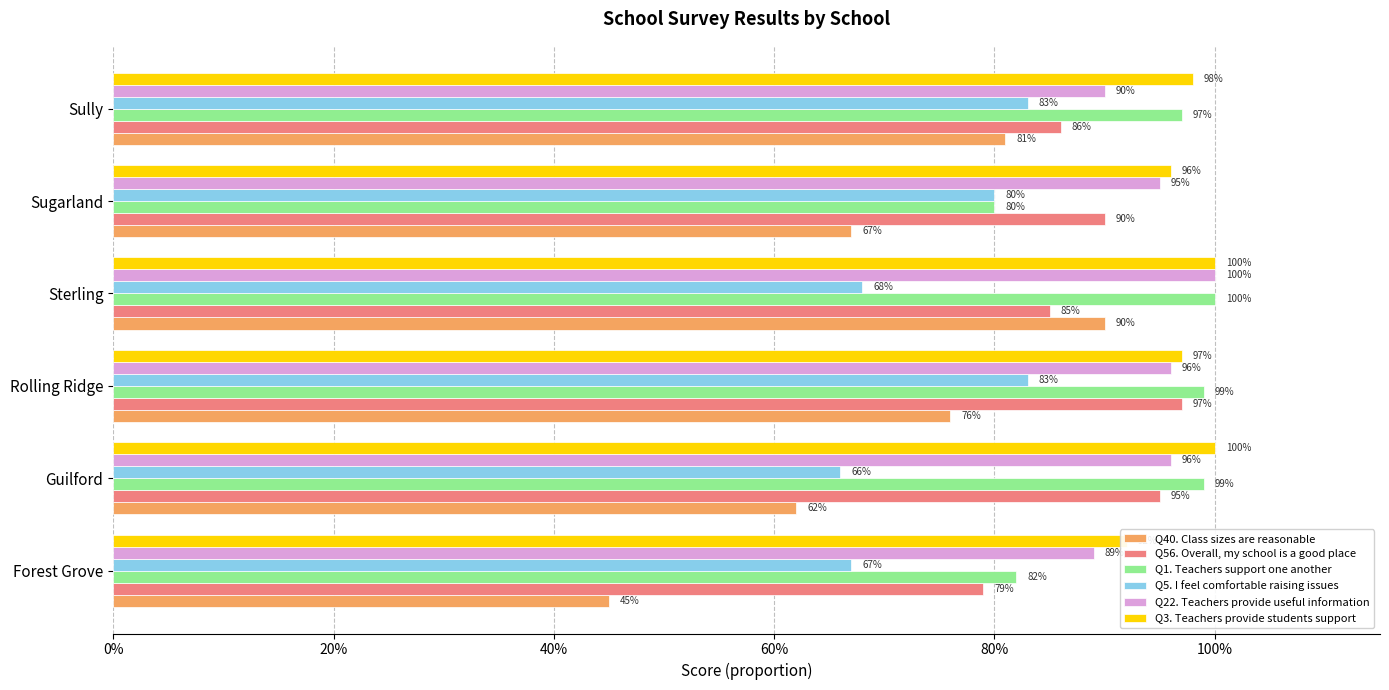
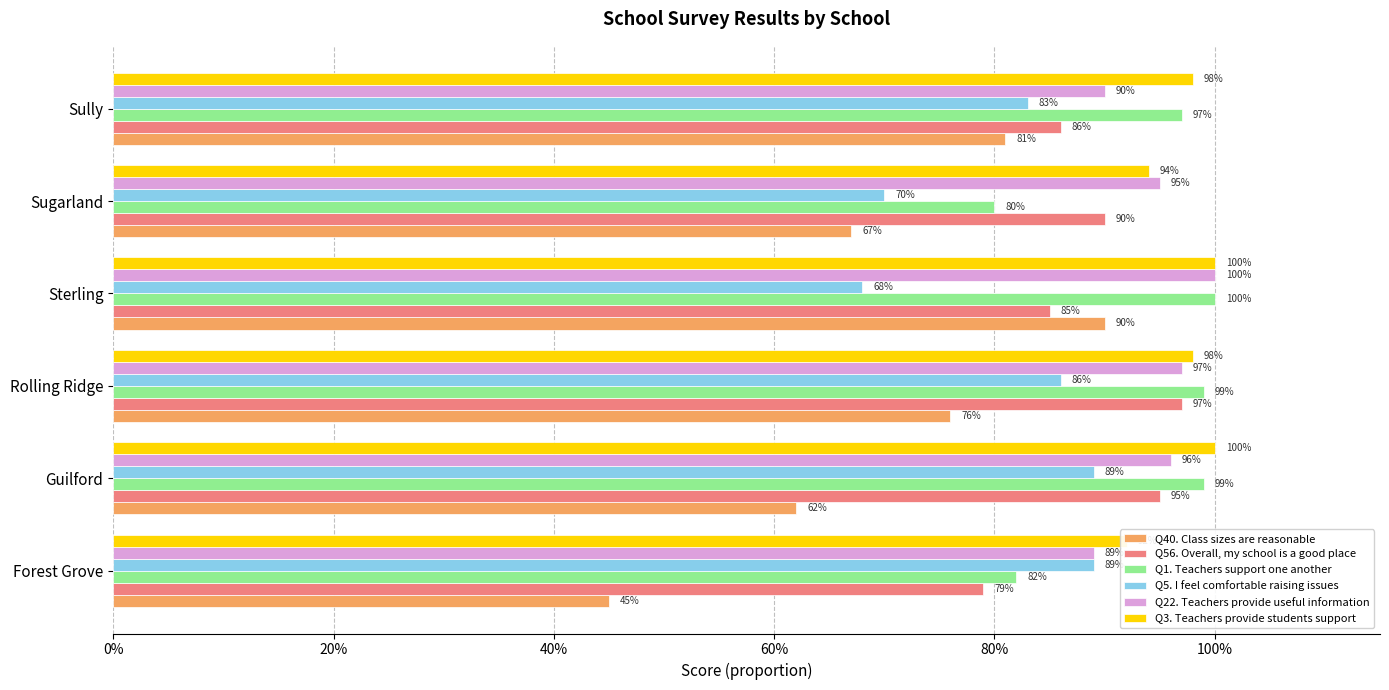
Q3. Teachers provide students support, Sugarland: 96% -> 94%
Q5. I feel comfortable raising issues, Sugarland: 80% -> 70%
Q3. Teachers provide students support, Rolling Ridge: 97% -> 98%
Q22. Teachers provide useful information, Rolling Ridge: 96% -> 97%
Q5. I feel comfortable raising issues, Rolling Ridge: 83% -> 86%
Q5. I feel comfortable raising issues, Guilford: 66% -> 89%
Q5. I feel comfortable raising issues, Forest Grove: 67.0% -> 89.0%
